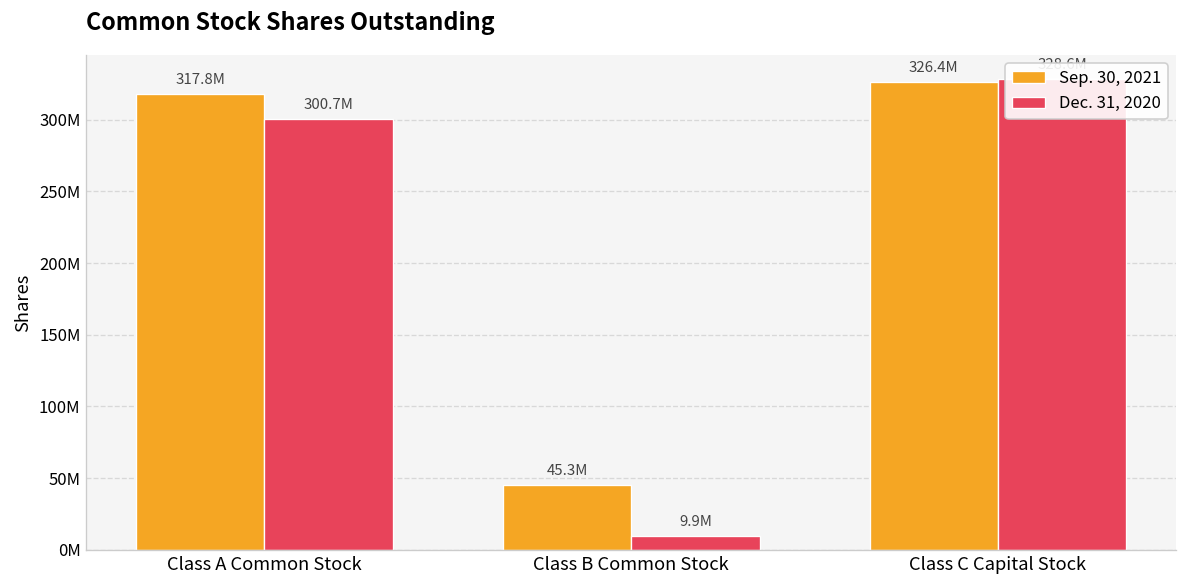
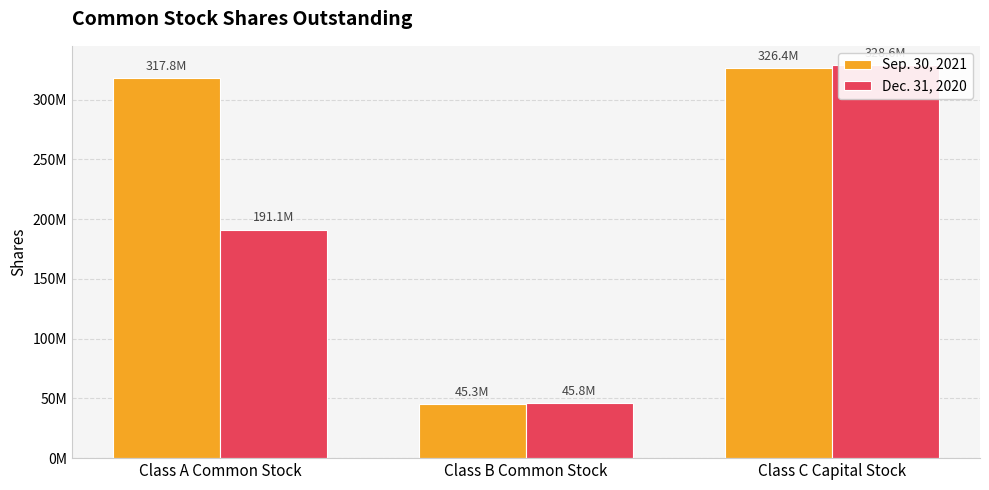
Dec. 31, 2020, Class A Common Stock: 300.7M -> 191.1M
Dec. 31, 2020, Class B Common Stock: 9.9M -> 45.8M
